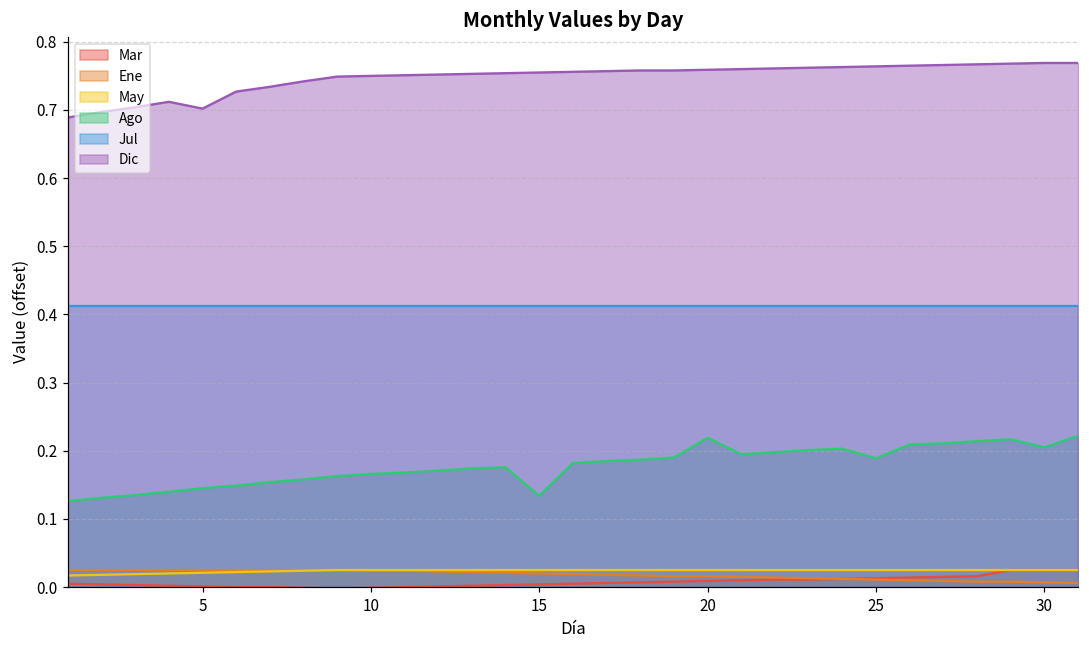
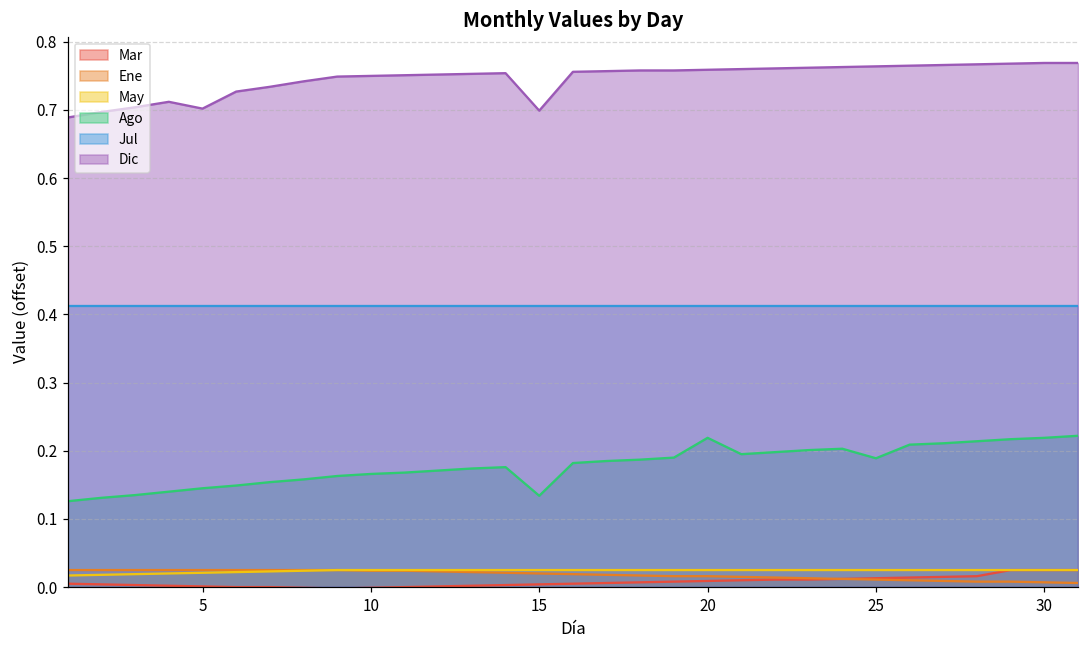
Dic, 15: 0.76 -> 0.70
Ago, 30: 0.21 -> 0.22
